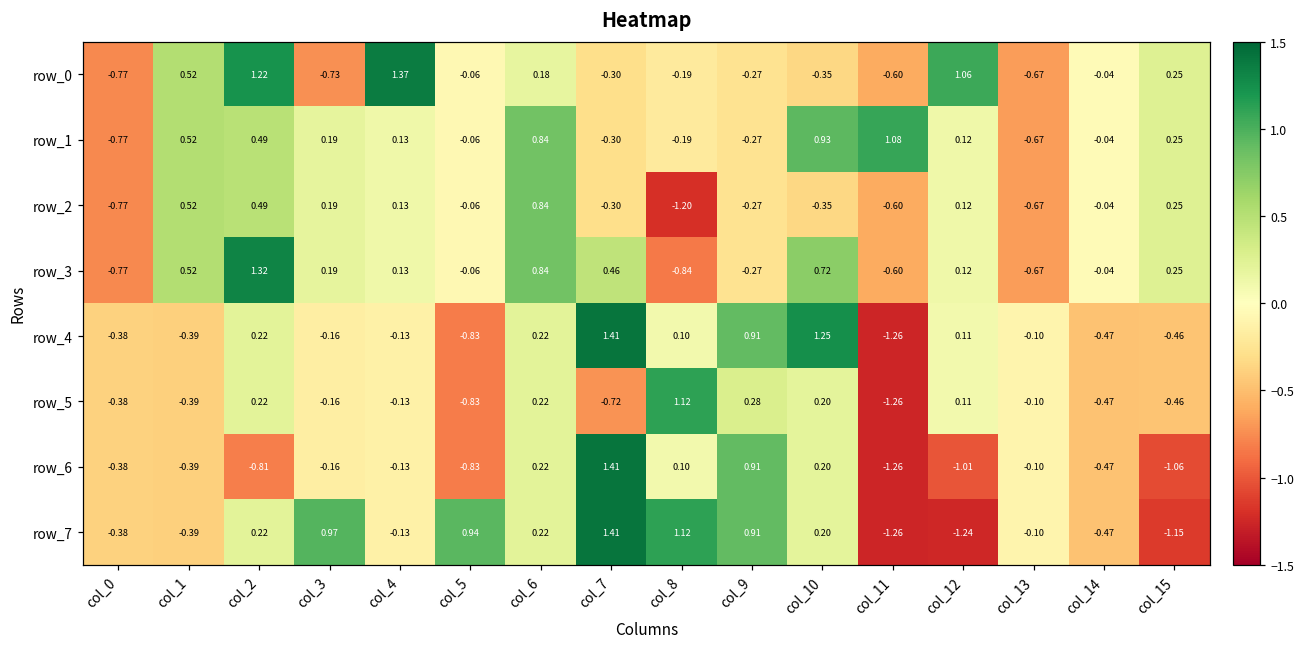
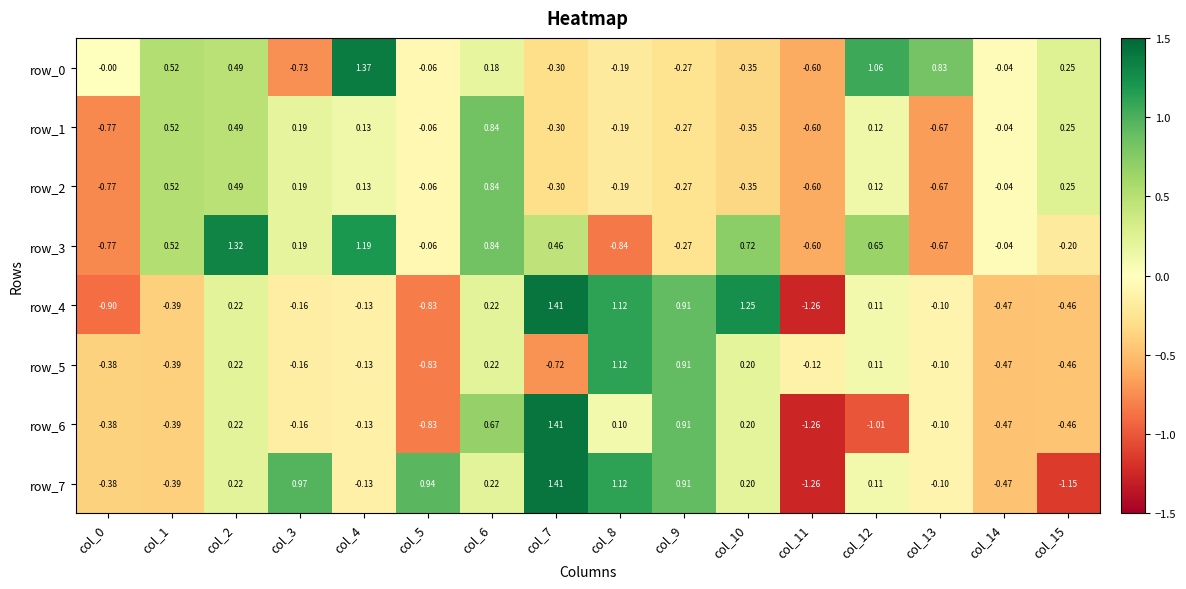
row_0, col_0: -0.77 -> -0.00
row_0, col_2: 1.22 -> 0.49
row_0, col_13: -0.67 -> 0.83
row_1, col_10: 0.93 -> -0.35
row_1, col_11: 1.08 -> -0.60
row_2, col_8: -1.20 -> -0.19
row_3, col_4: 0.13 -> 1.19
row_3, col_12: 0.12 -> 0.65
row_3, col_15: 0.25 -> -0.20
row_4, col_0: -0.38 -> -0.90
row_4, col_8: 0.10 -> 1.12
row_5, col_9: 0.28 -> 0.91
row_5, col_11: -1.26 -> -0.12
row_6, col_2: -0.81 -> 0.22
row_6, col_6: 0.22 -> 0.67
row_6, col_15: -1.06 -> -0.46
row_7, col_12: -1.24 -> 0.11
